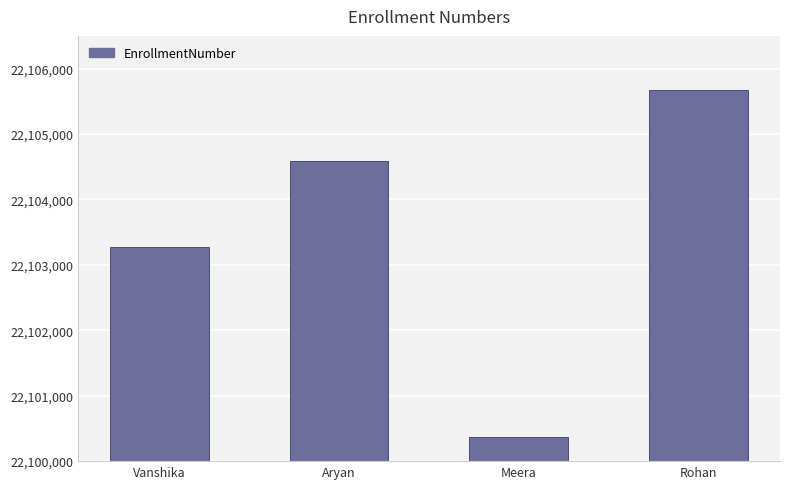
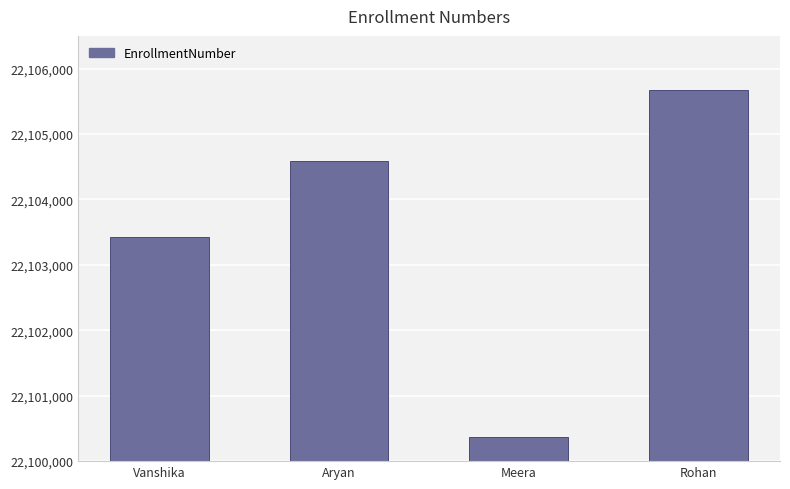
Vanshika: 22,103,300 -> 22,103,400
